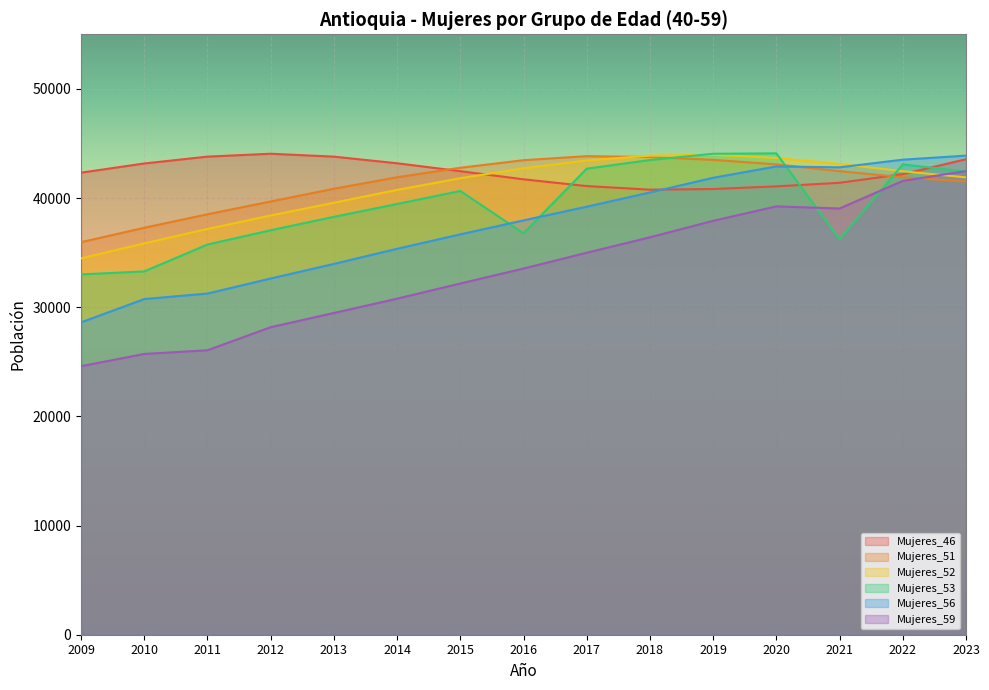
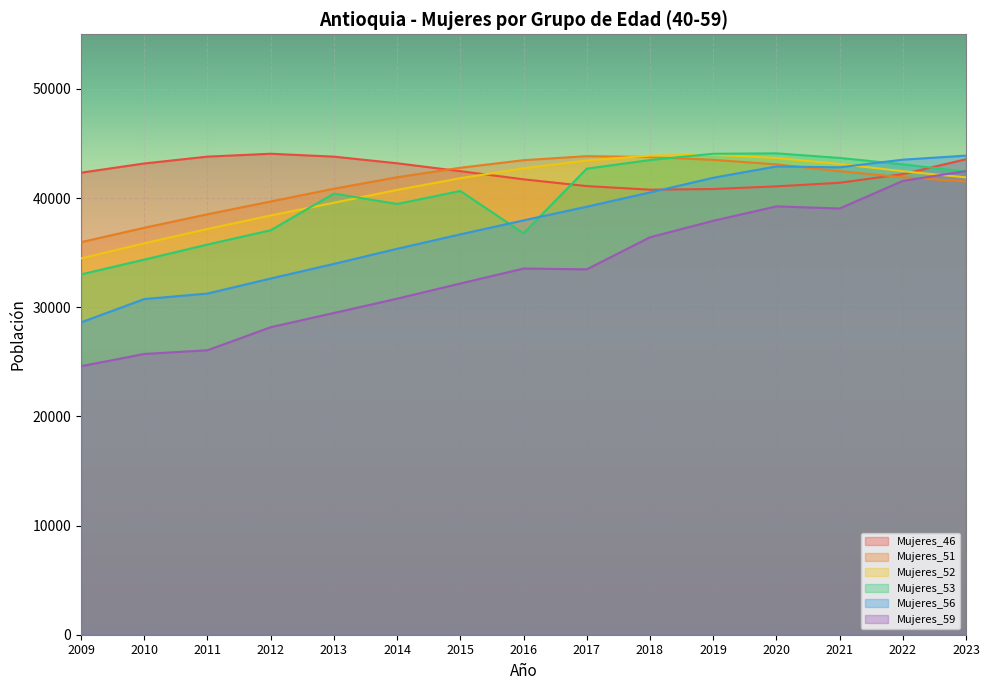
Mujeres_53, 2010: 33300 -> 34400
Mujeres_53, 2013: 38300 -> 40400
Mujeres_59, 2017: 35000 -> 33500
Mujeres_53, 2021: 36200 -> 43700
